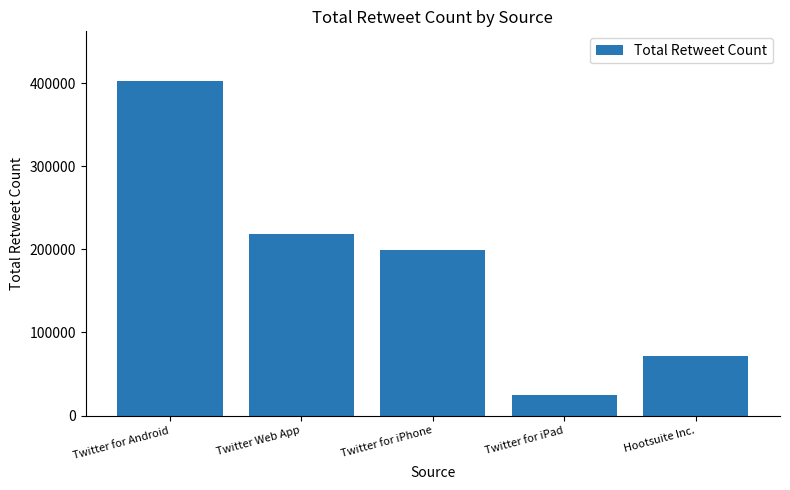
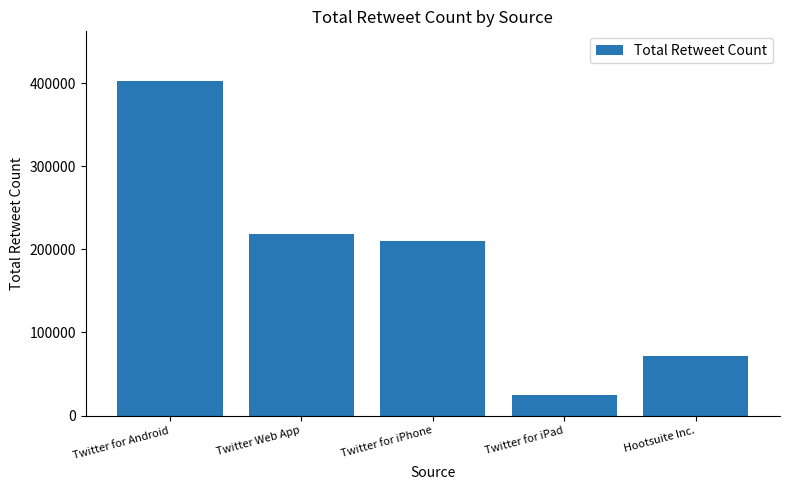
Twitter for iPhone: 200000 -> 210000
